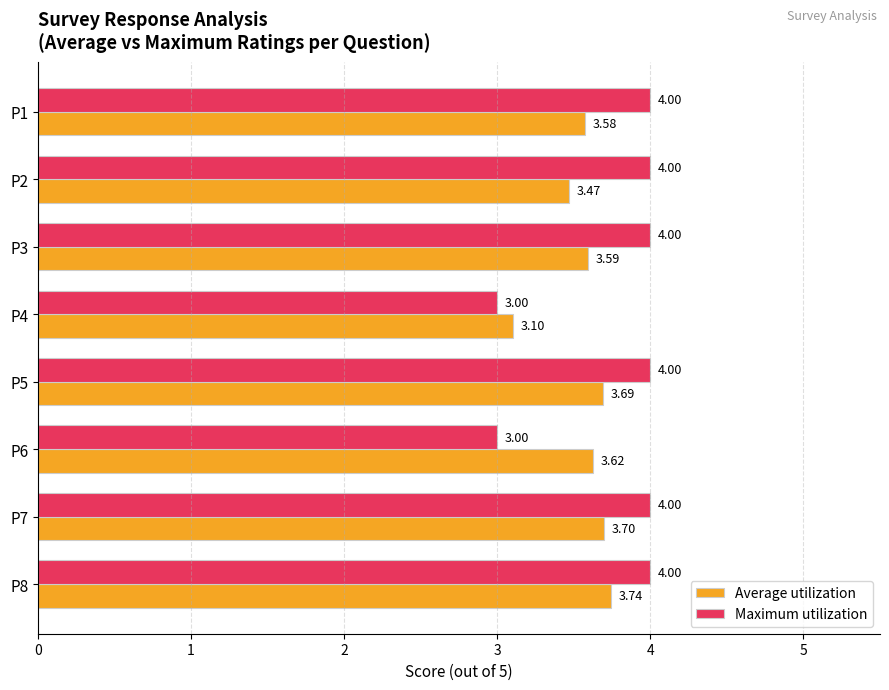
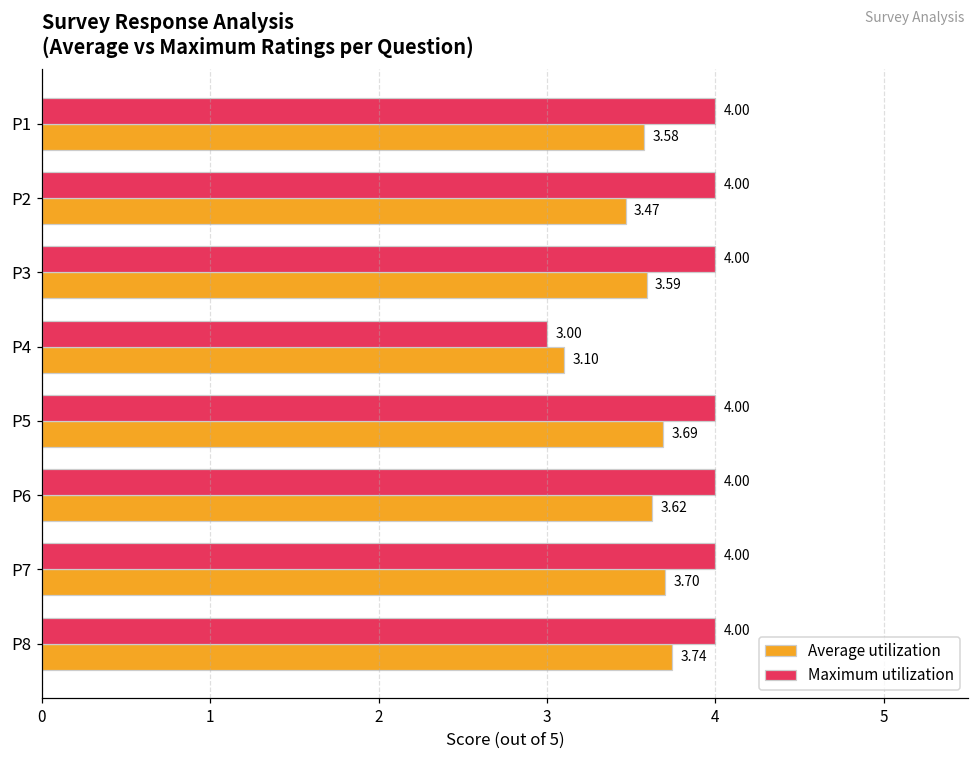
Maximum utilization, P6: 3.00 -> 4.00
